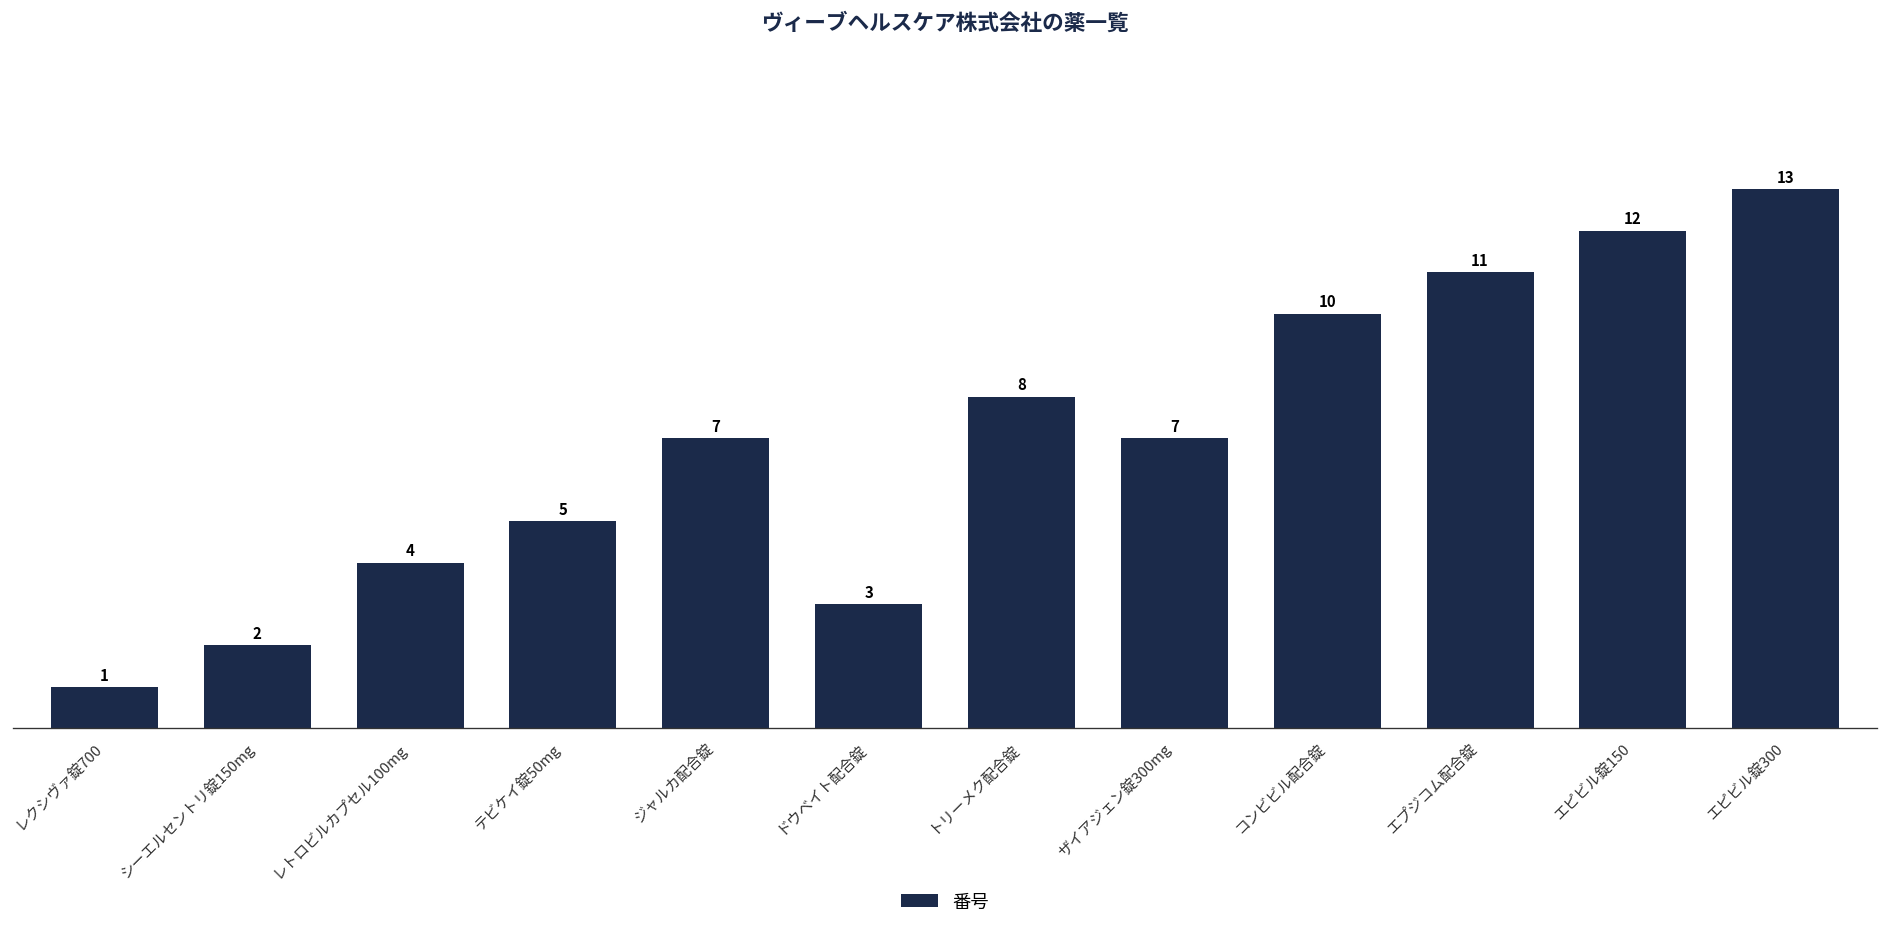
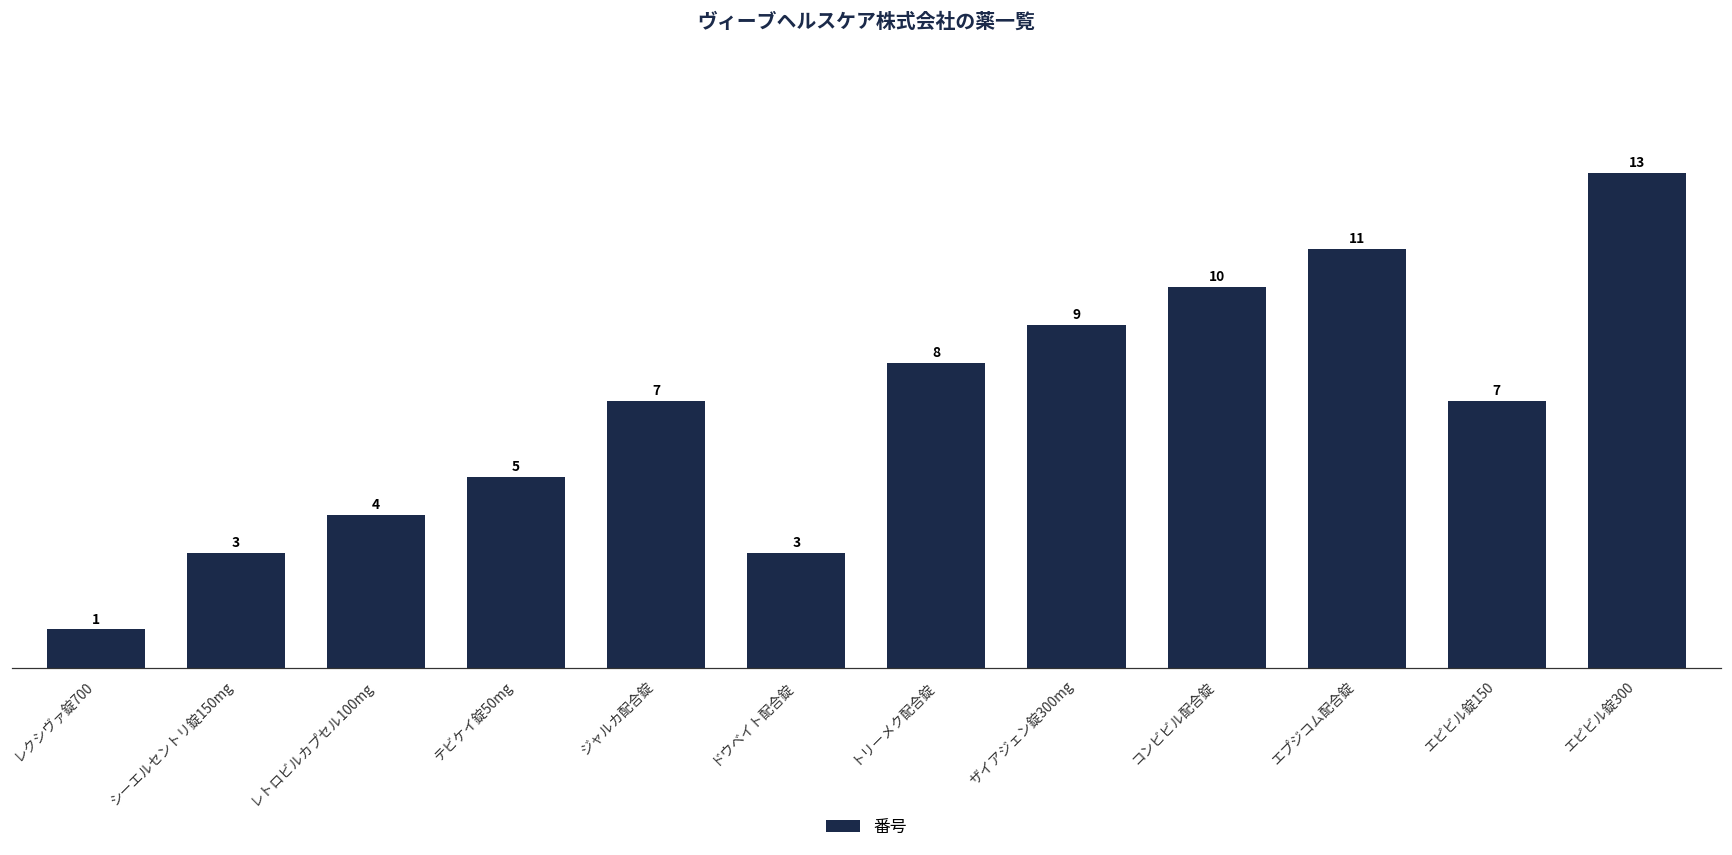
シーエルセントリ錠150mg: 2 -> 3
ザイアジェン錠300mg: 7 -> 9
エピビル錠150: 12 -> 7
